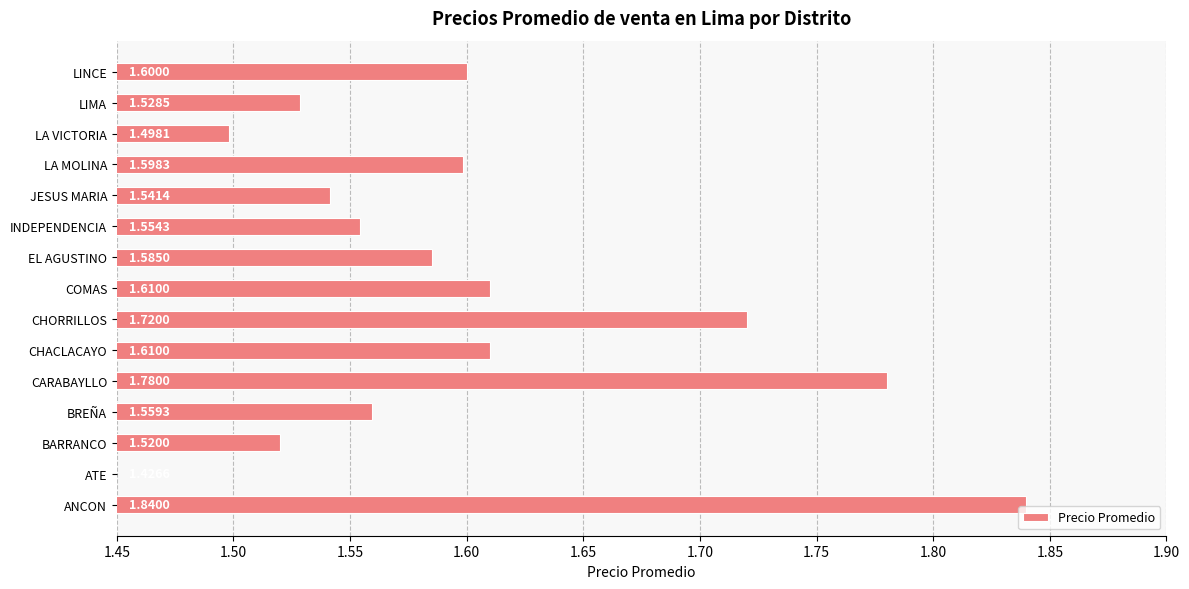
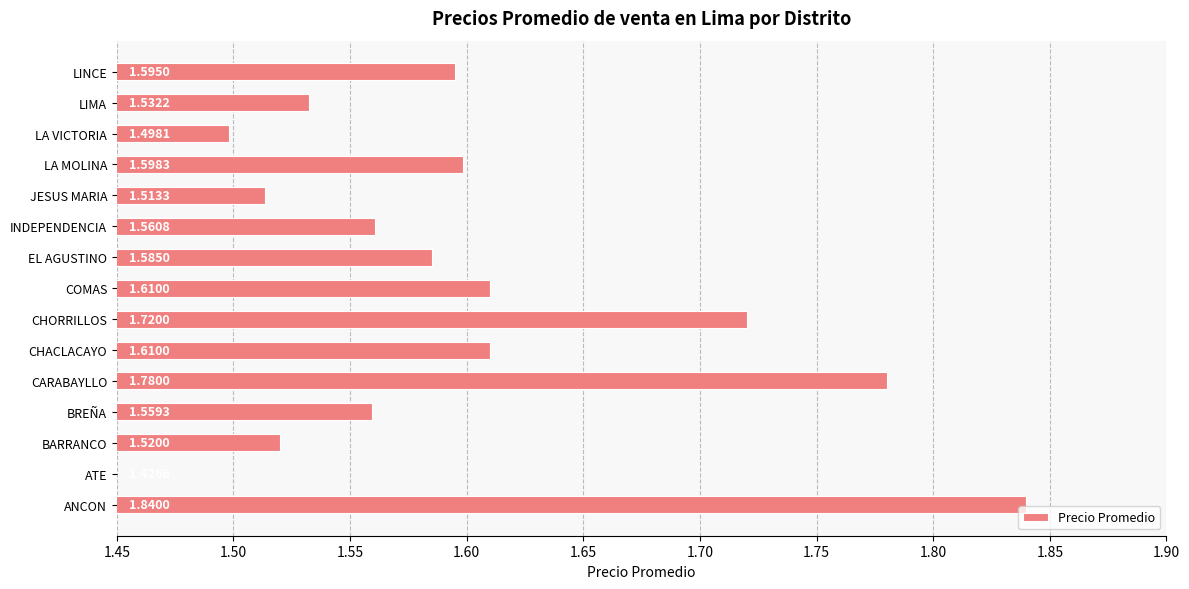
LINCE: 1.6000 -> 1.5950
LIMA: 1.5285 -> 1.5322
JESUS MARIA: 1.5414 -> 1.5133
INDEPENDENCIA: 1.5543 -> 1.5608
